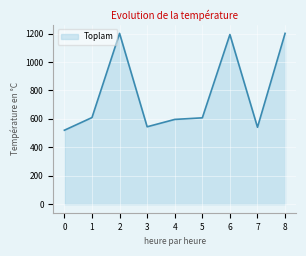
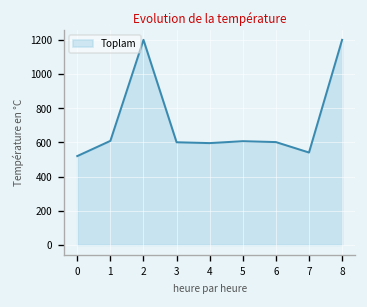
3: 540 -> 600
6: 1190 -> 600
